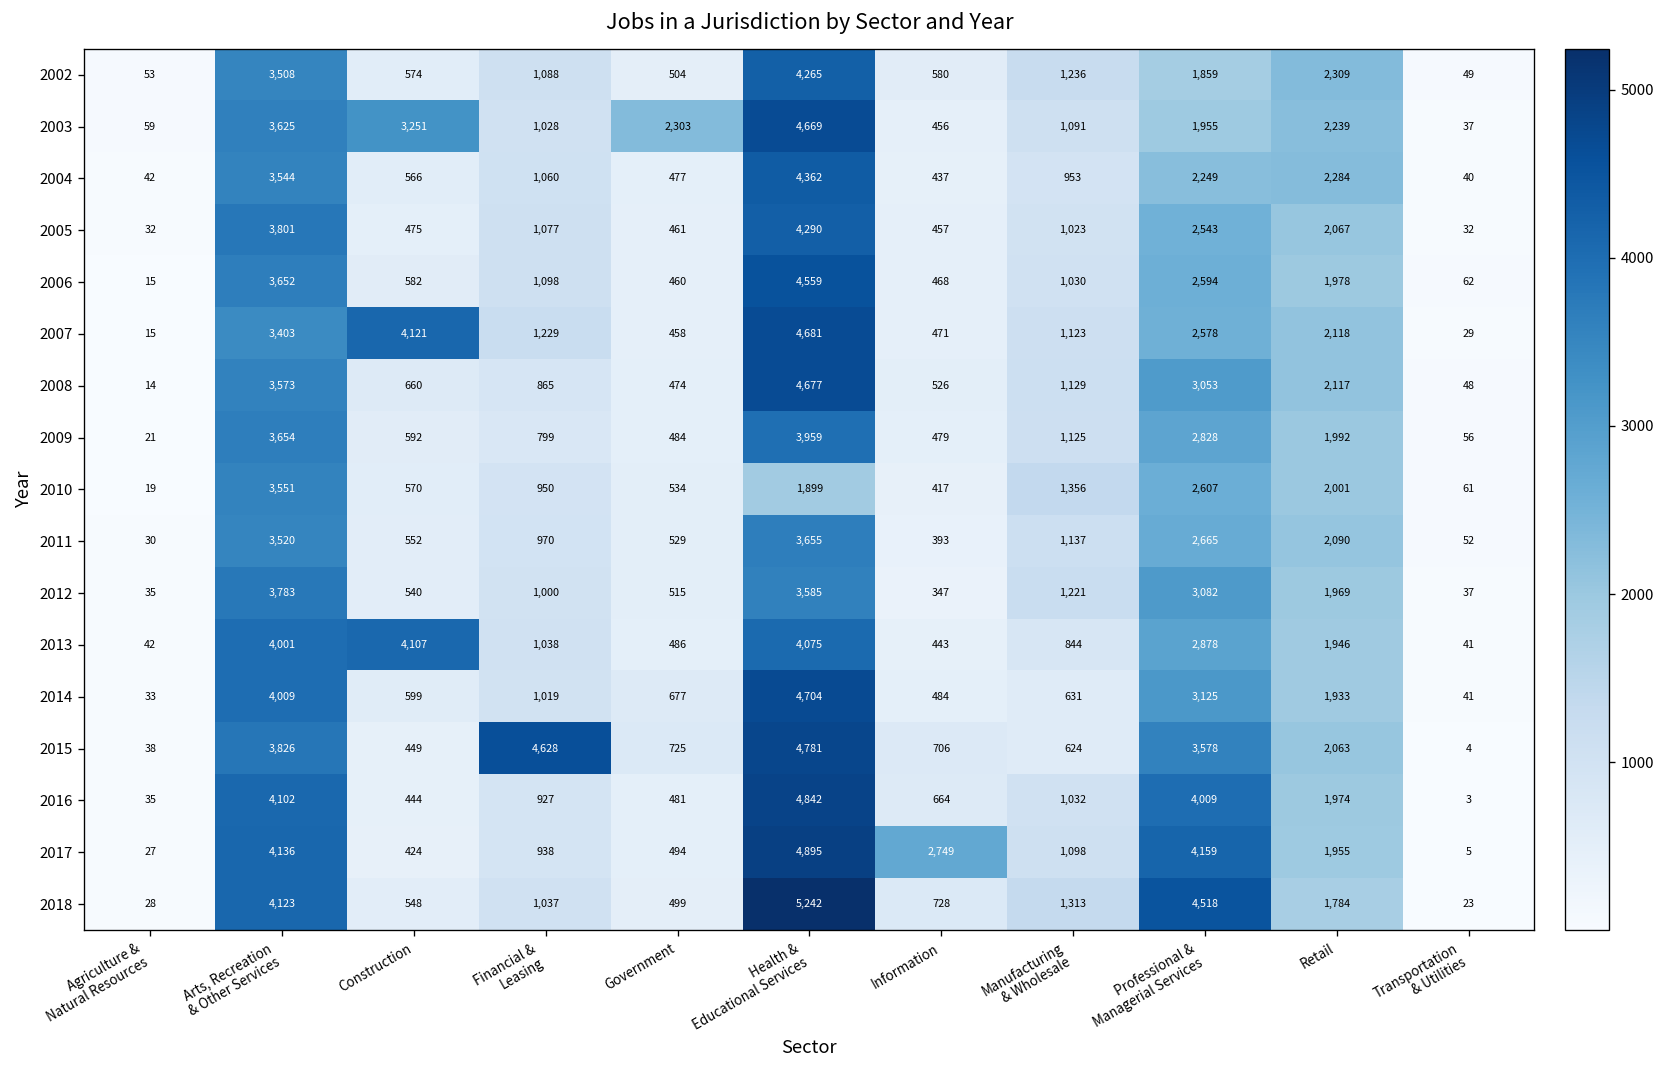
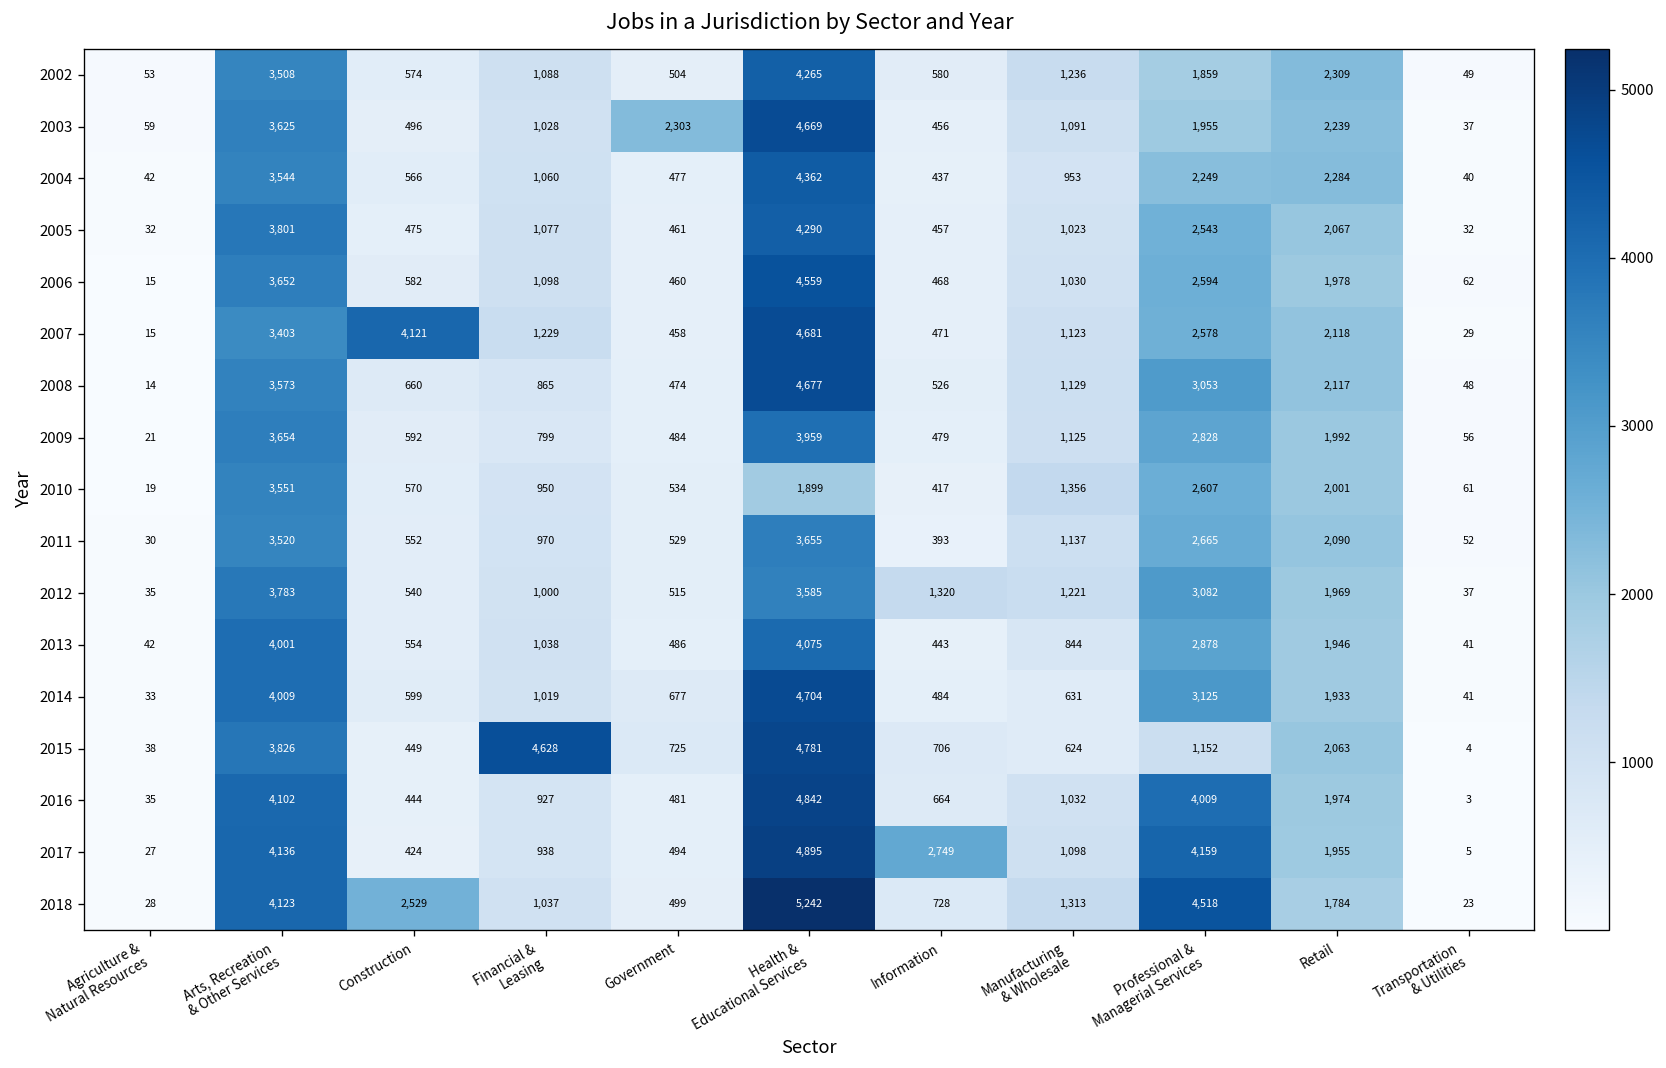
2003, Construction: 3,251 -> 496
2012, Information: 347 -> 1,320
2013, Construction: 4,107 -> 554
2015, Professional & Managerial Services: 3,578 -> 1,152
2018, Construction: 548 -> 2,529
